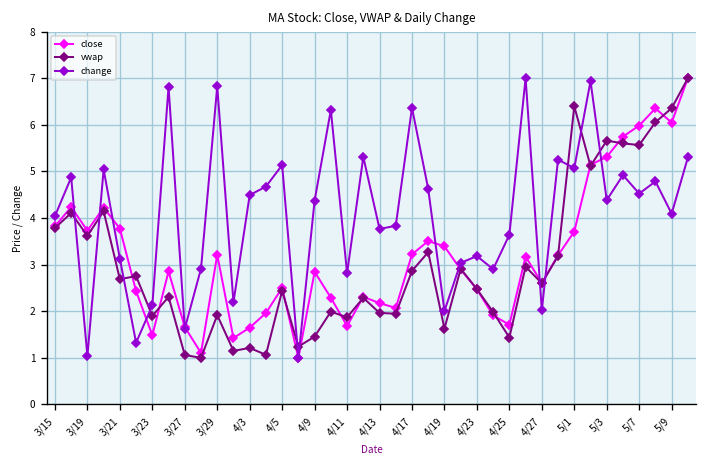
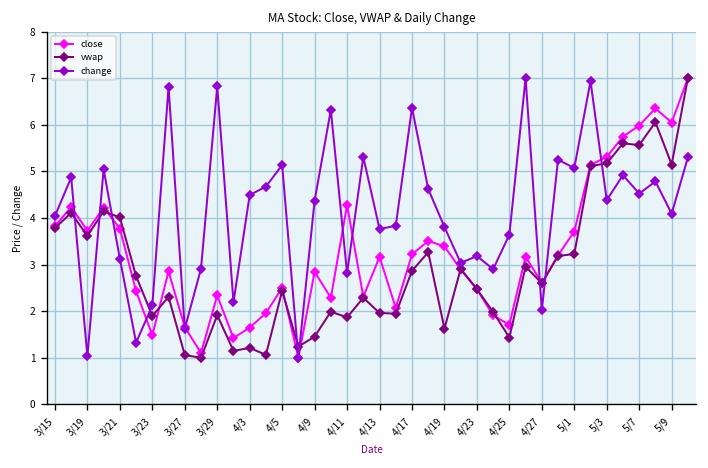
vwap, 3/21: 2.7 -> 4.0
close, 3/29: 3.2 -> 2.3
close, 4/11: 1.7 -> 4.3
close, 4/13: 2.2 -> 3.2
change, 4/19: 2.0 -> 3.8
vwap, 5/1: 6.4 -> 3.2
vwap, 5/3: 5.7 -> 5.2
vwap, 5/9: 6.4 -> 5.1
